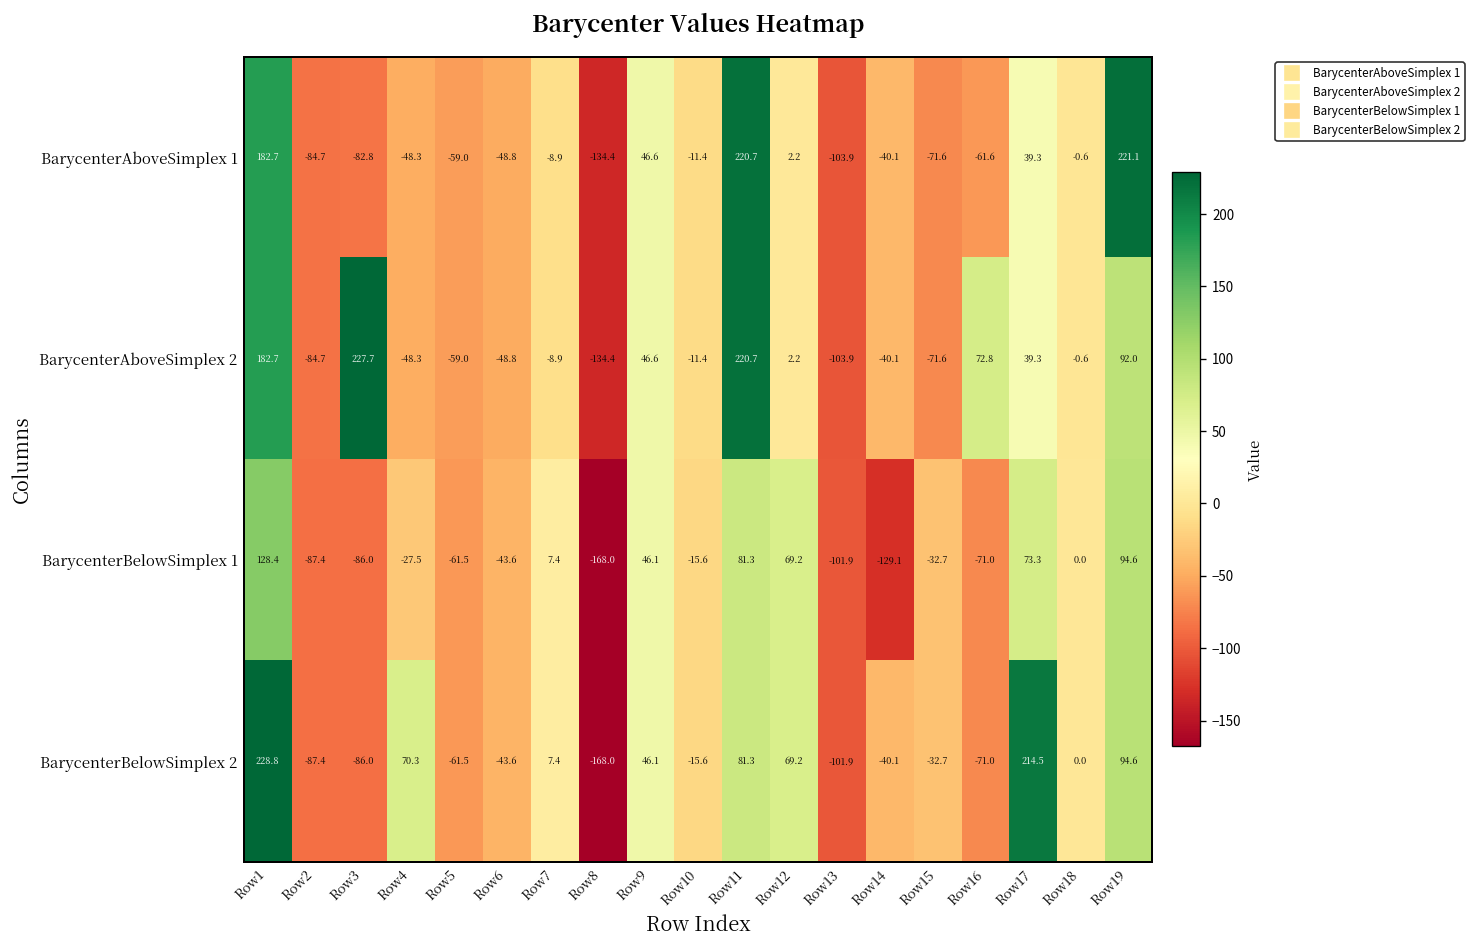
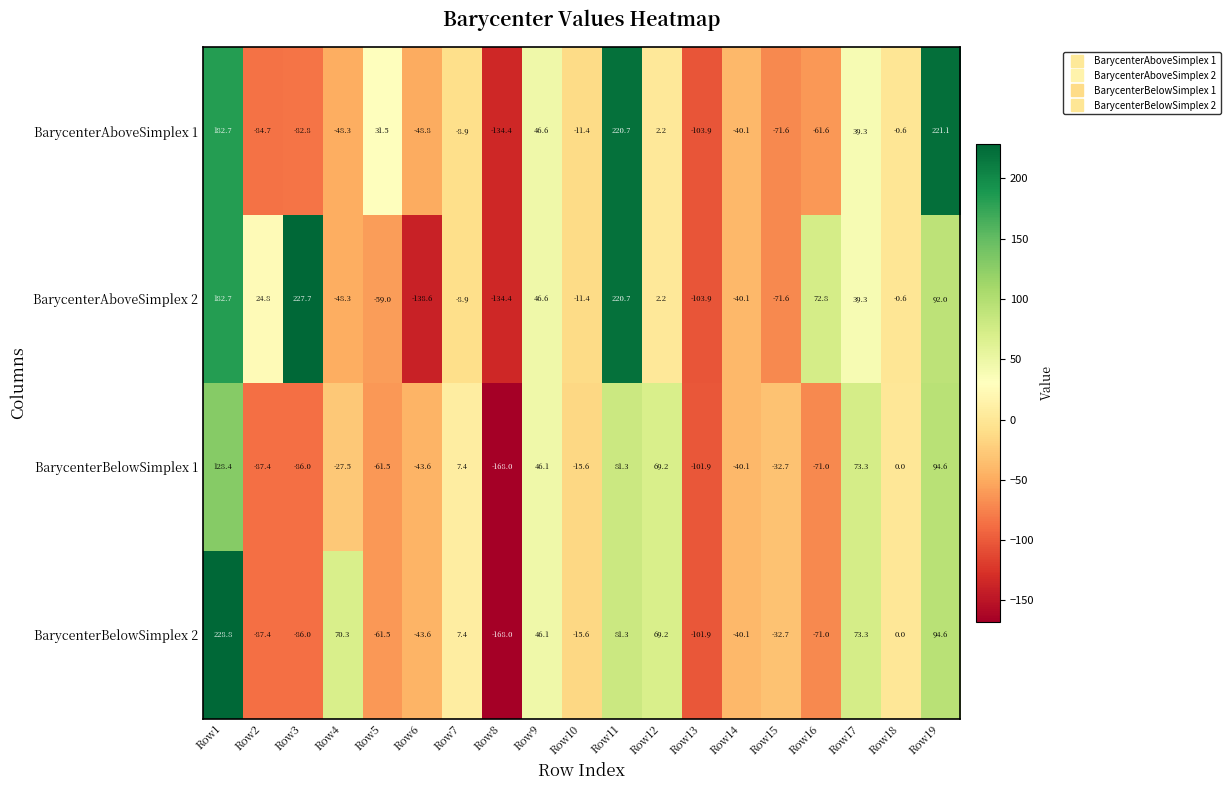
BarycenterAboveSimplex 1, Row5: -59.0 -> 31.5
BarycenterAboveSimplex 2, Row2: -84.7 -> 24.8
BarycenterAboveSimplex 2, Row6: -48.8 -> -138.6
BarycenterBelowSimplex 1, Row14: -129.1 -> -40.1
BarycenterBelowSimplex 2, Row17: 214.5 -> 73.3
